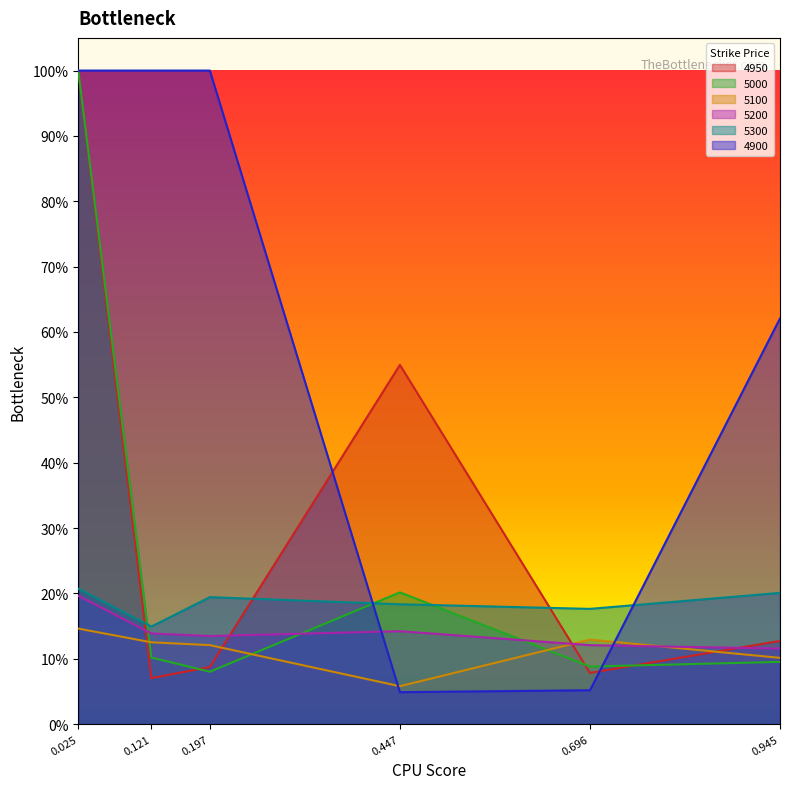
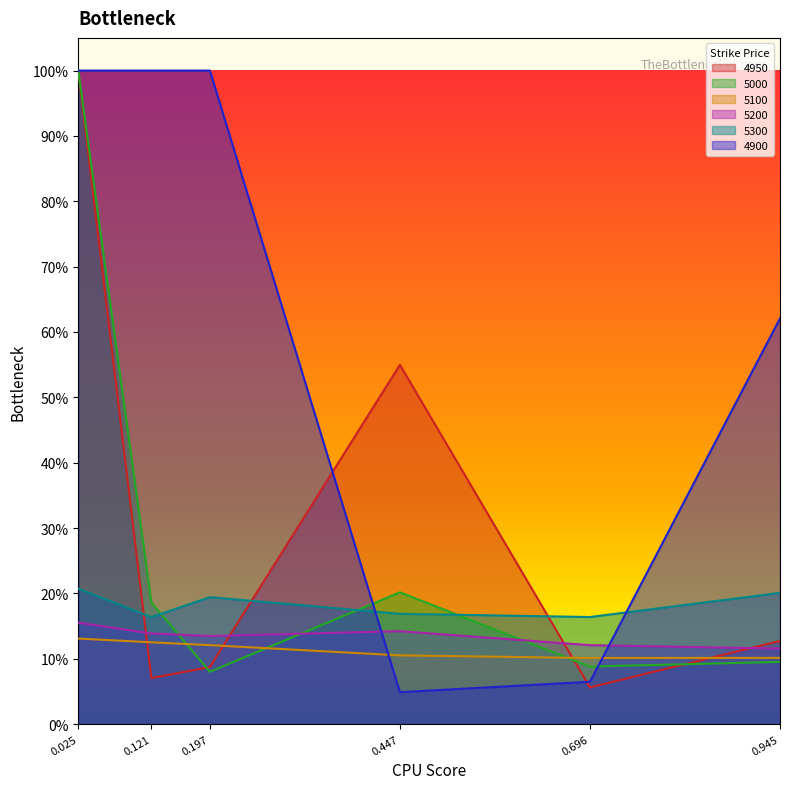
5100, 0.025: 15% -> 13%
5200, 0.025: 20% -> 16%
5000, 0.121: 10% -> 19%
5300, 0.121: 15% -> 16%
5100, 0.447: 6% -> 11%
5300, 0.447: 18% -> 17%
4950, 0.696: 8% -> 6%
5100, 0.696: 13% -> 10%
5300, 0.696: 18% -> 16%
4900, 0.696: 5% -> 6%
